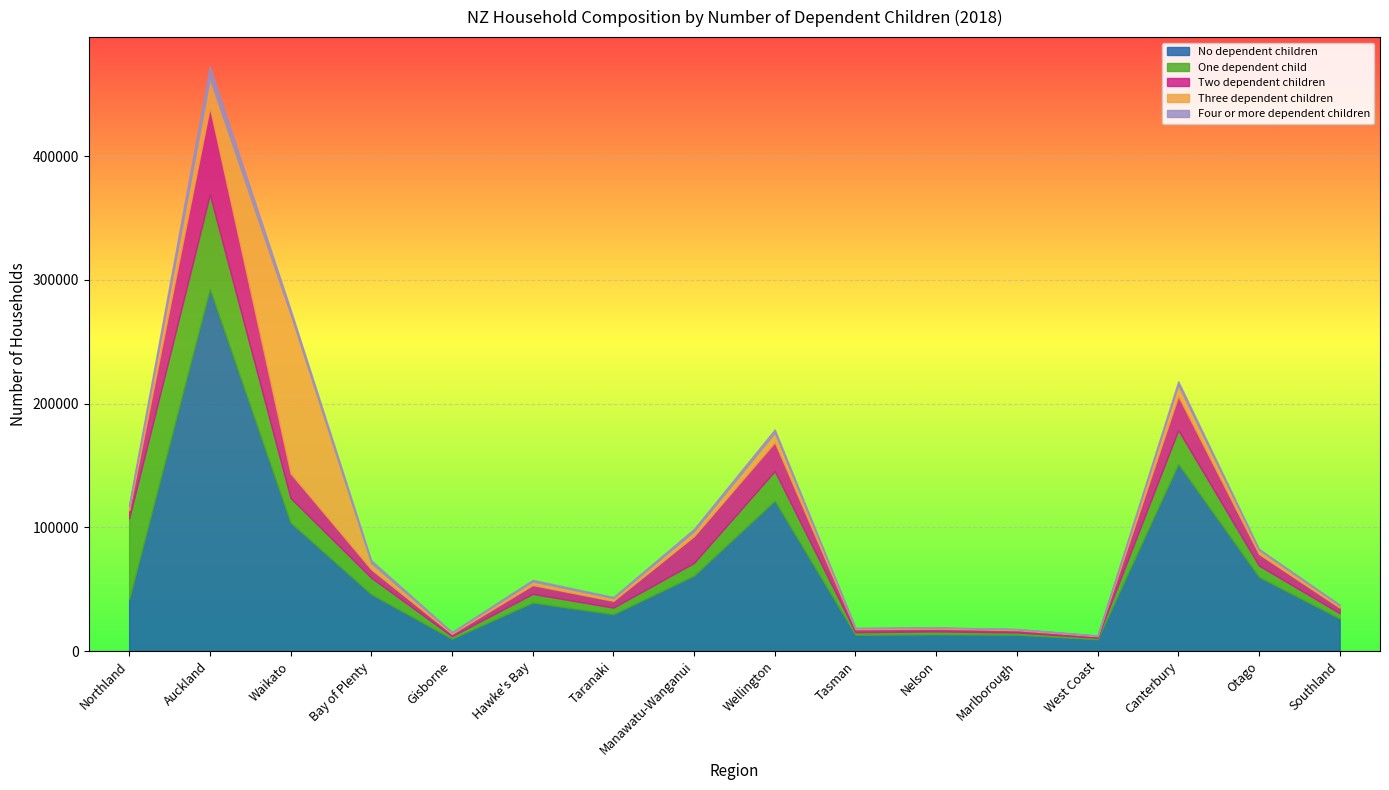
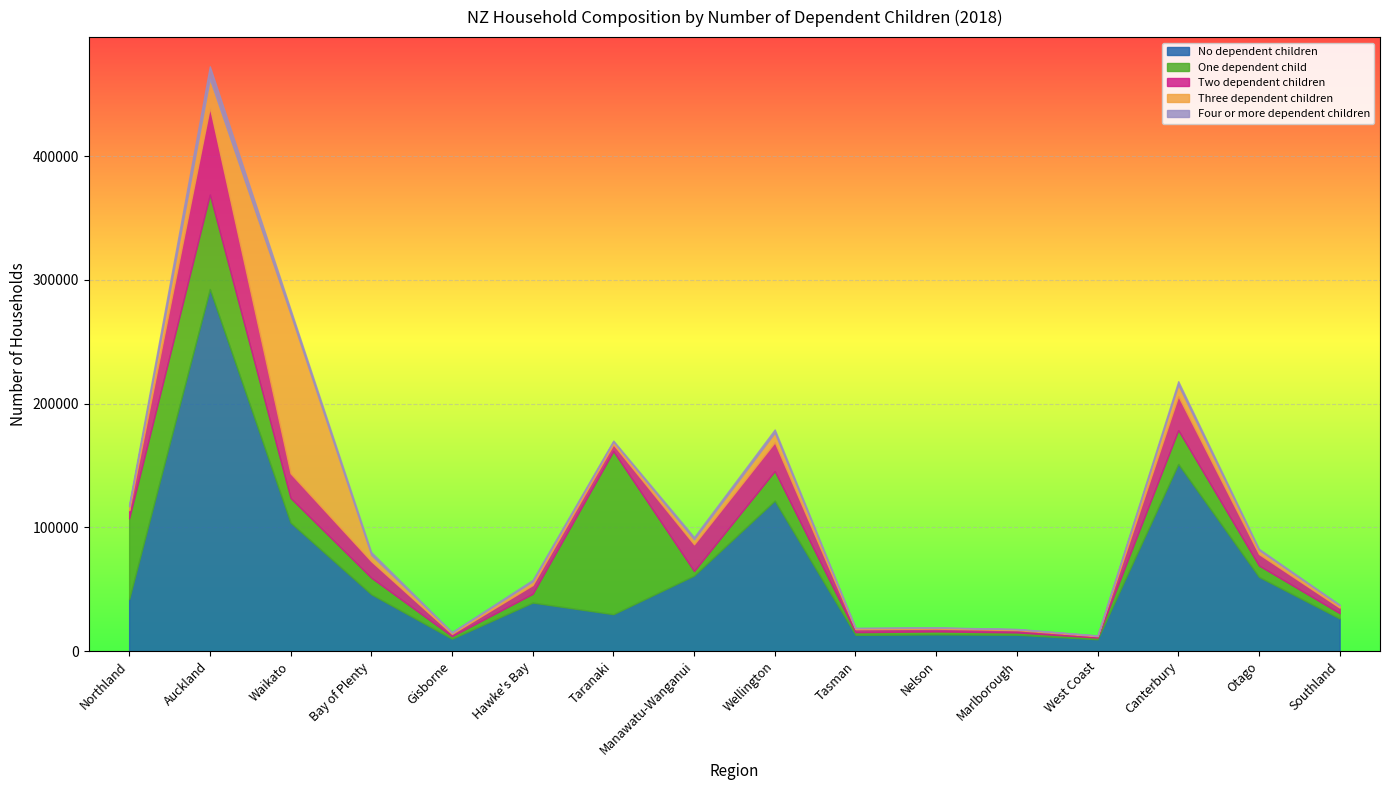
Two dependent children, Bay of Plenty: 7000 -> 13000
One dependent child, Taranaki: 5000 -> 132000
One dependent child, Manawatu-Wanganui: 10000 -> 4000
